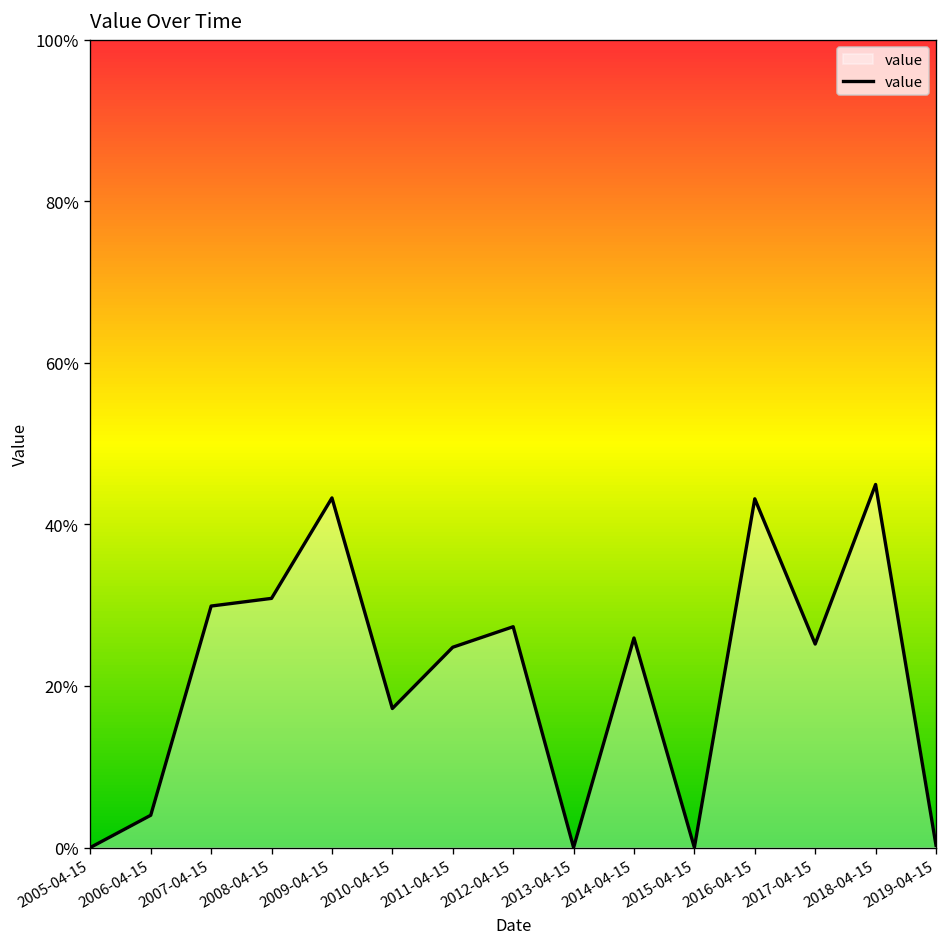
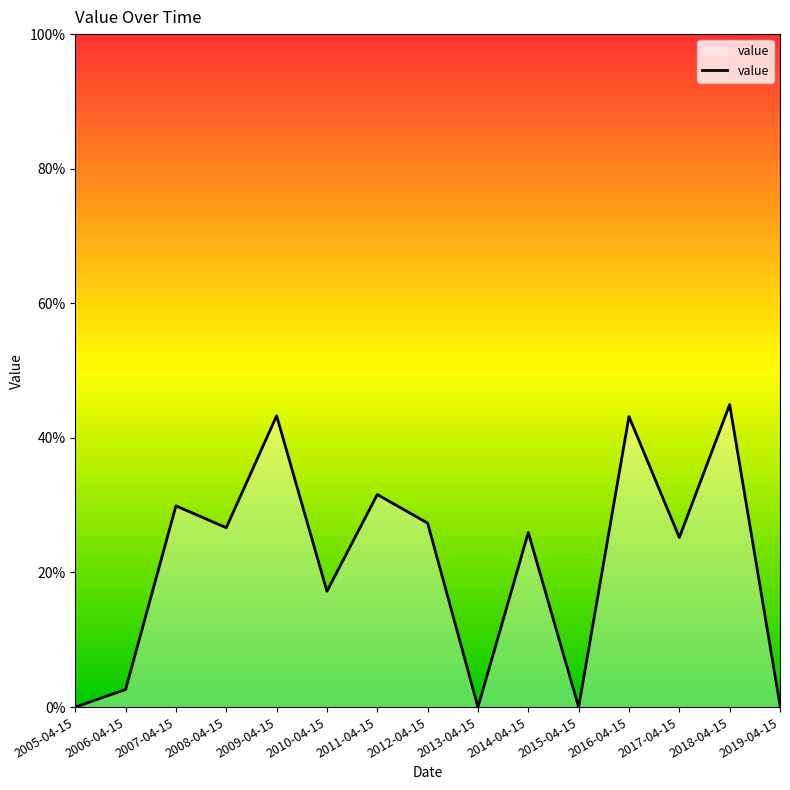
2006-04-15: 4% -> 3%
2008-04-15: 31% -> 27%
2011-04-15: 25% -> 32%
